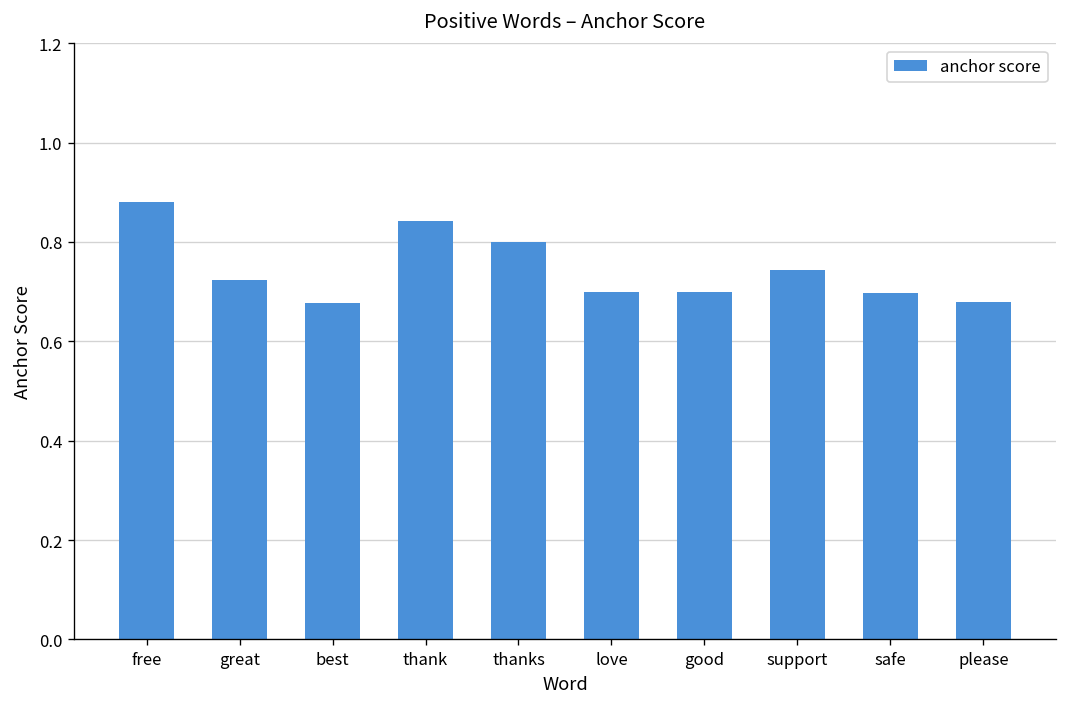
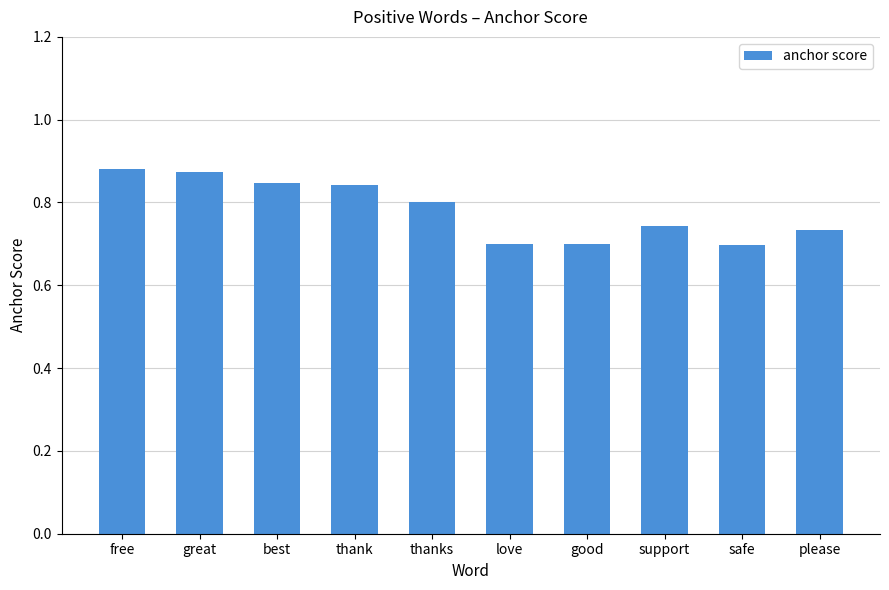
great: 0.72 -> 0.87
best: 0.68 -> 0.85
please: 0.68 -> 0.73
